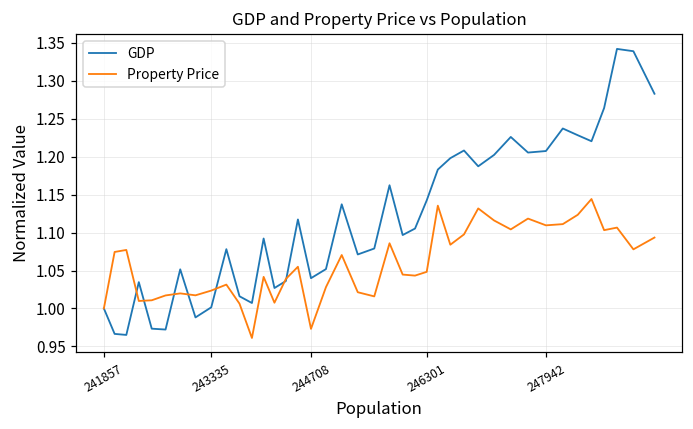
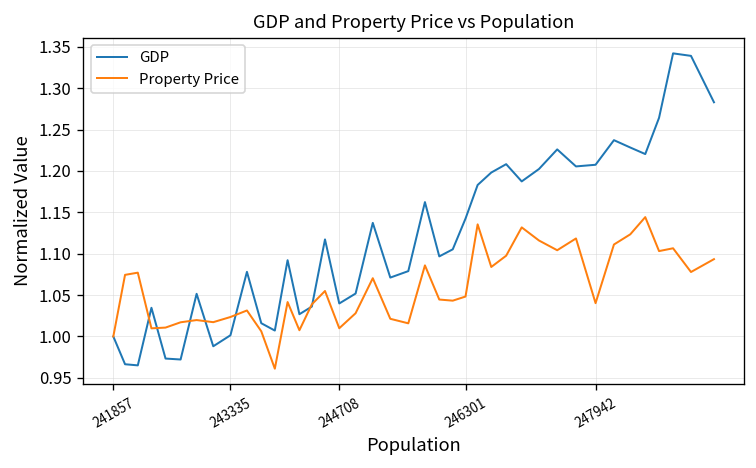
Property Price, 244708: 0.97 -> 1.01
Property Price, 247942: 1.11 -> 1.04
